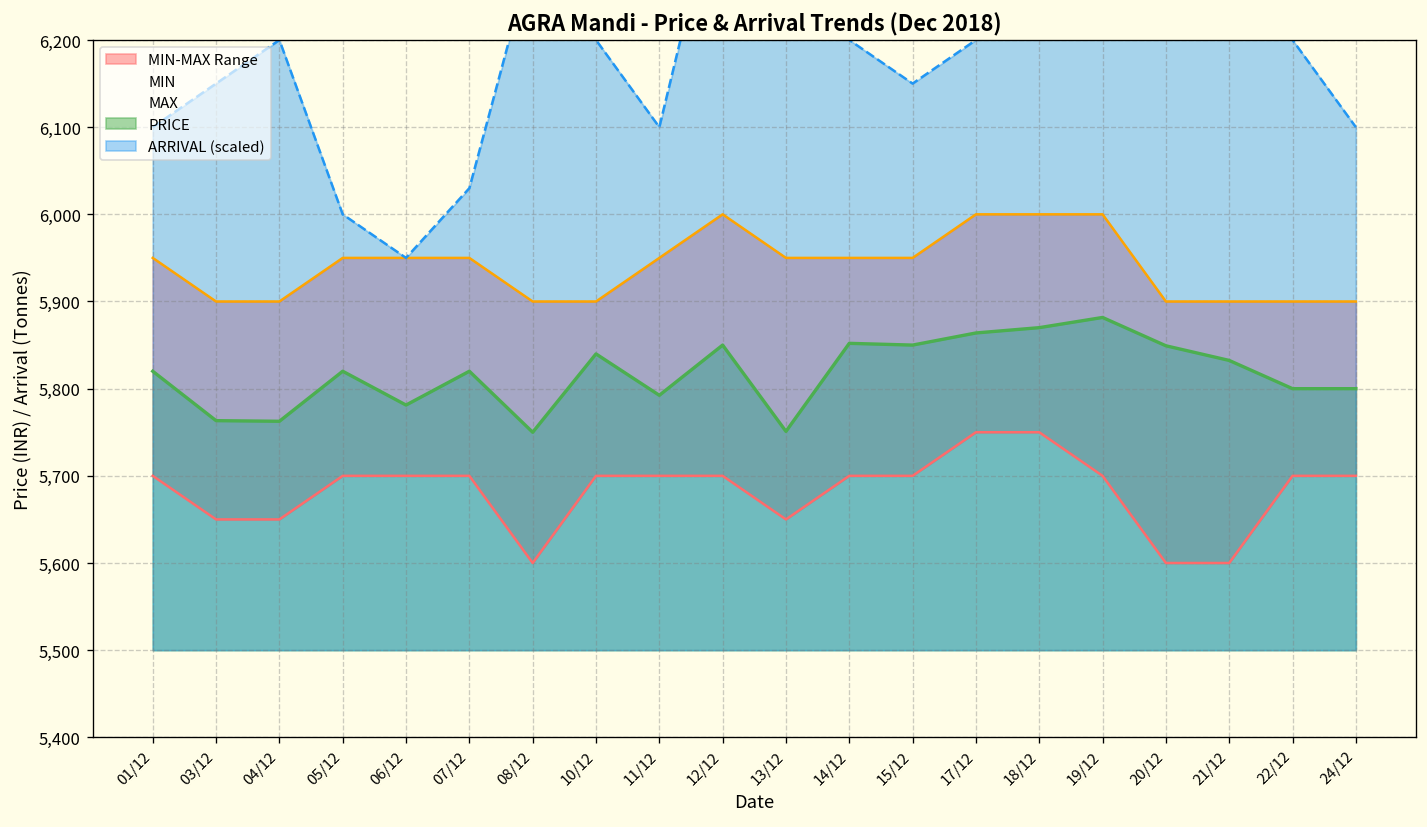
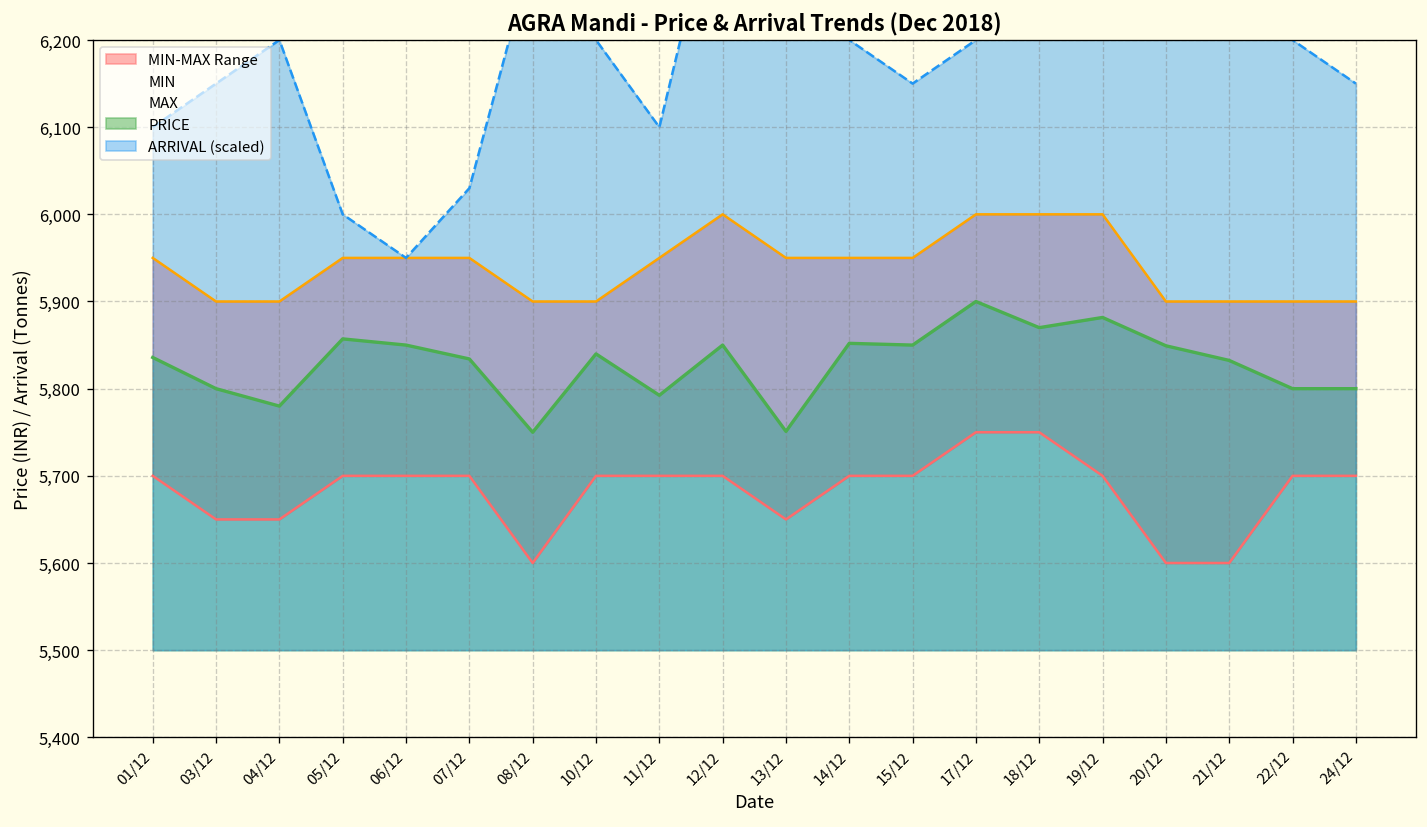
PRICE, 01/12: 5,820 -> 5,840
PRICE, 03/12: 5,760 -> 5,800
PRICE, 04/12: 5,760 -> 5,780
PRICE, 05/12: 5,820 -> 5,860
PRICE, 06/12: 5,780 -> 5,850
PRICE, 07/12: 5,820 -> 5,830
PRICE, 17/12: 5,860 -> 5,900
ARRIVAL (scaled), 24/12: 6,100 -> 6,150
